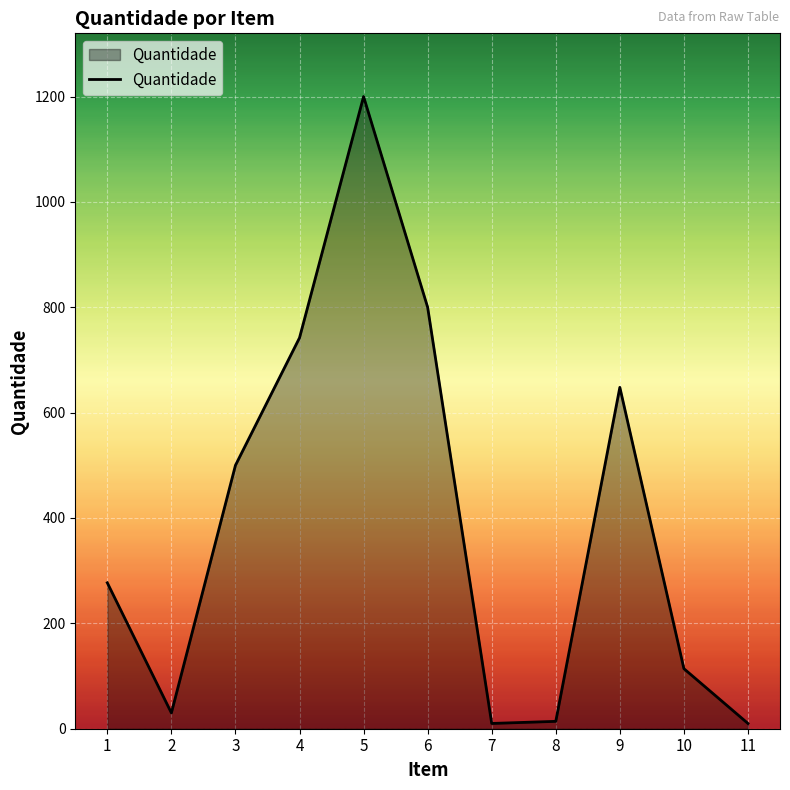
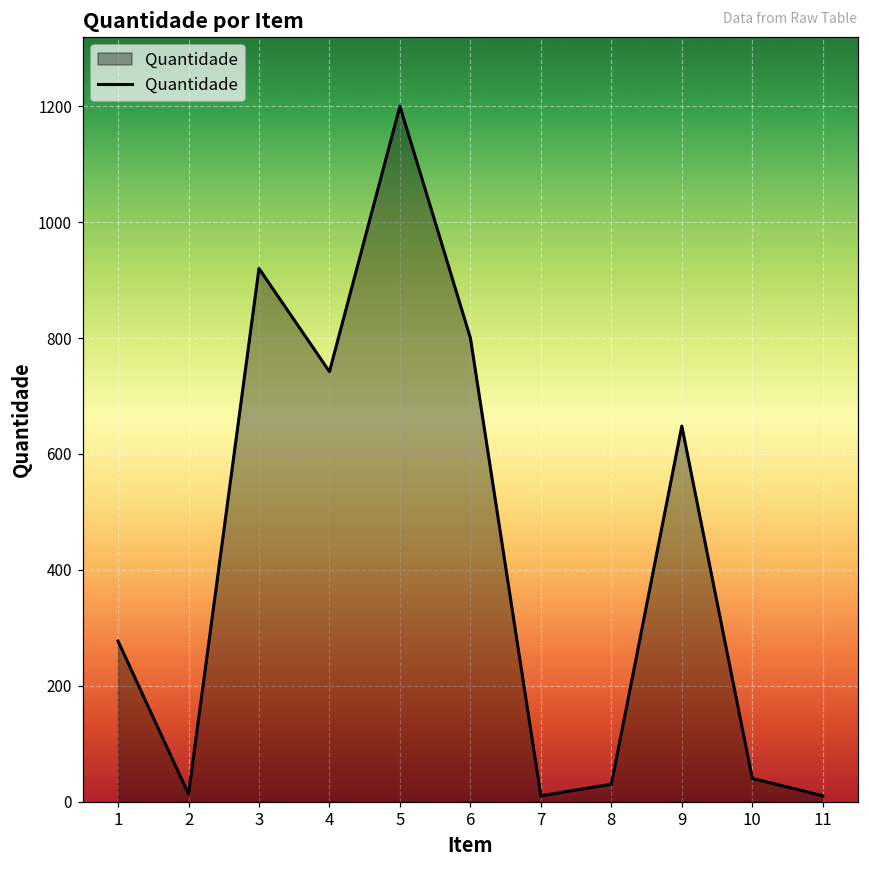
2: 30 -> 10
3: 500 -> 920
8: 10 -> 30
10: 110 -> 40
